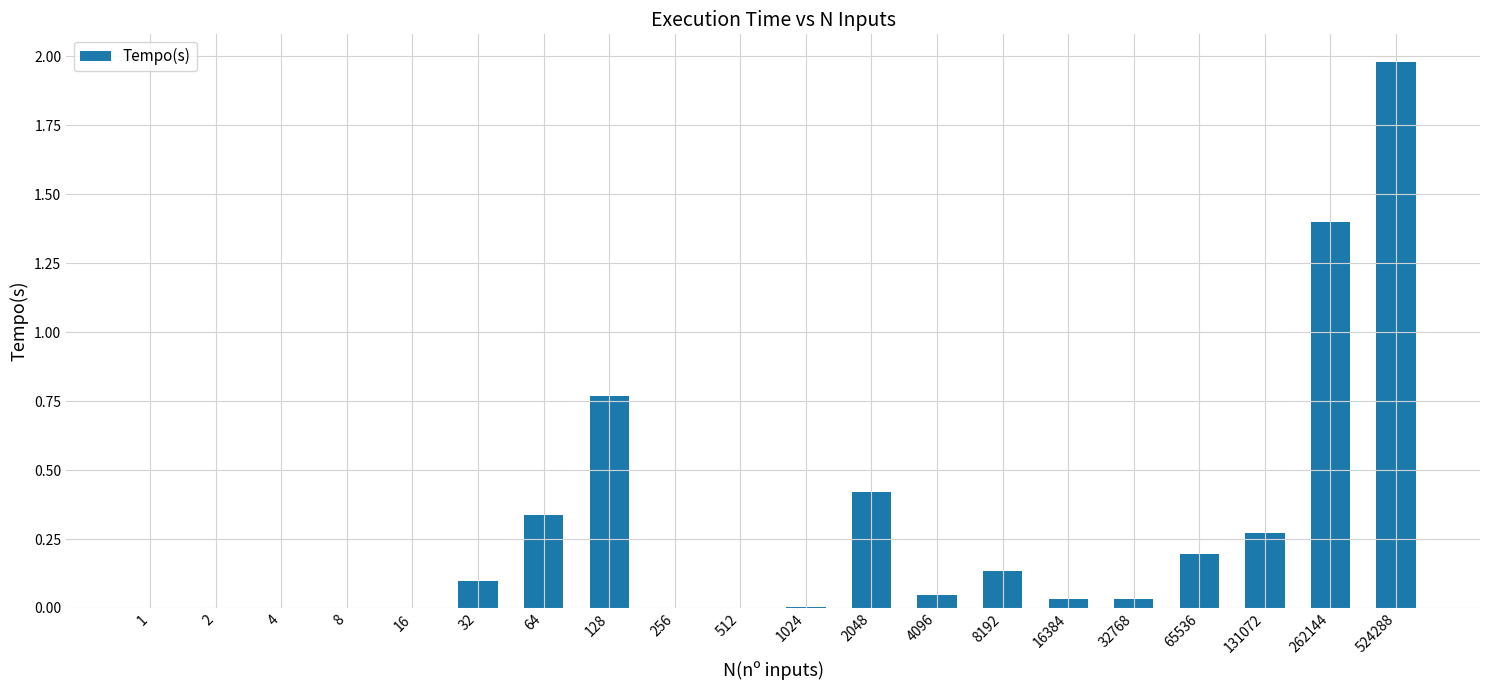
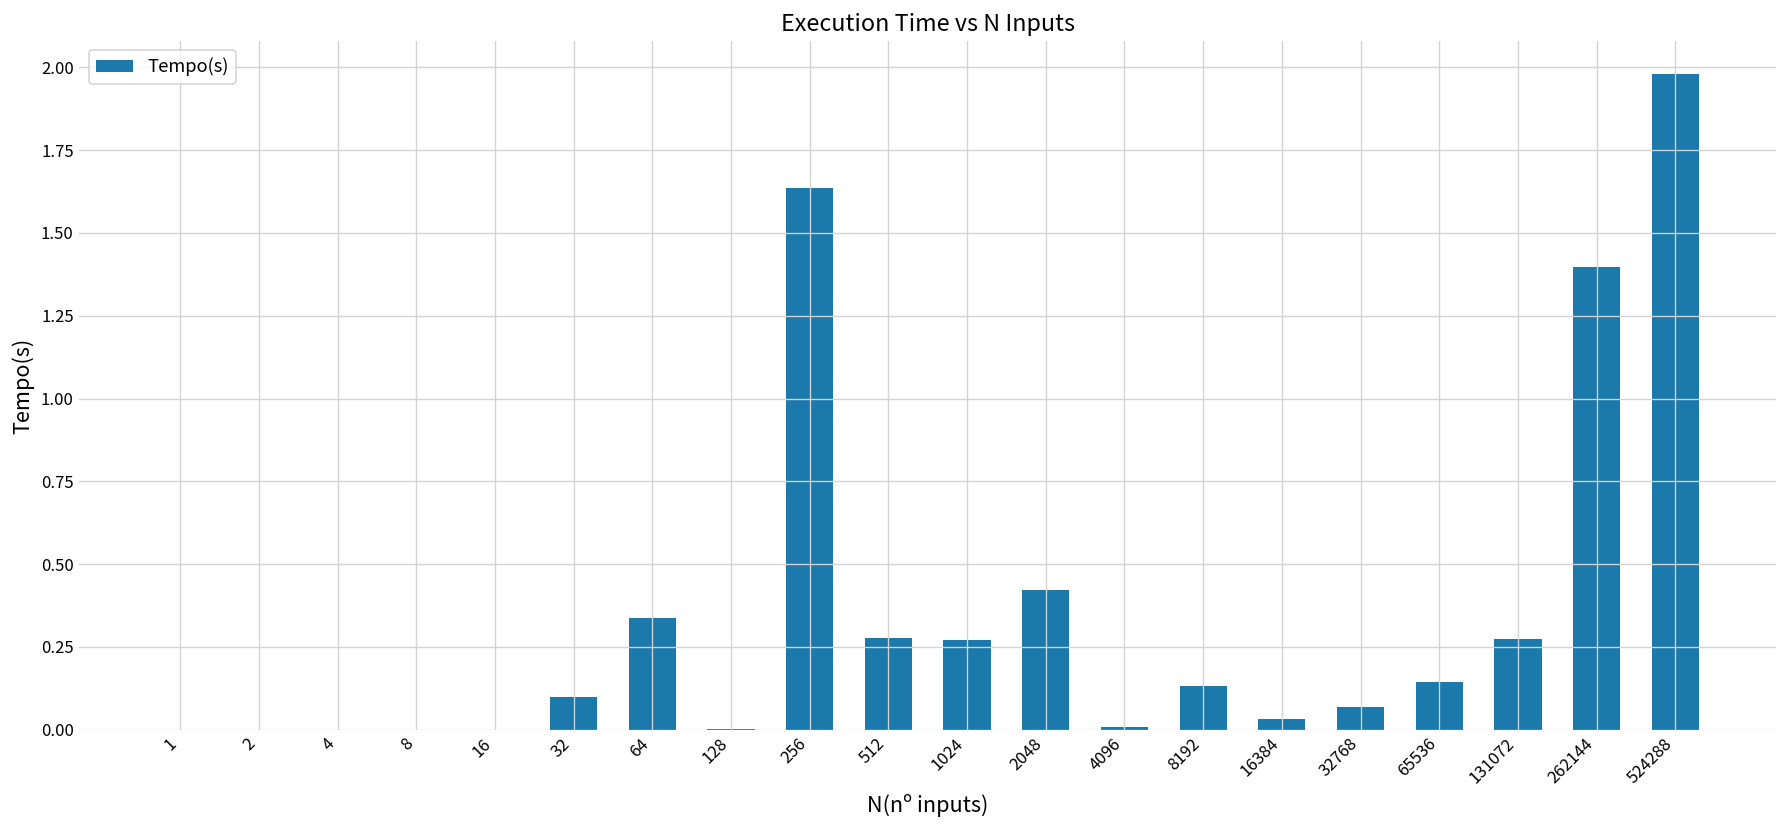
128: 0.77 -> 0.00
256: 0.00 -> 1.64
512: 0.00 -> 0.28
1024: 0.00 -> 0.27
4096: 0.05 -> 0.01
32768: 0.03 -> 0.07
65536: 0.20 -> 0.14
